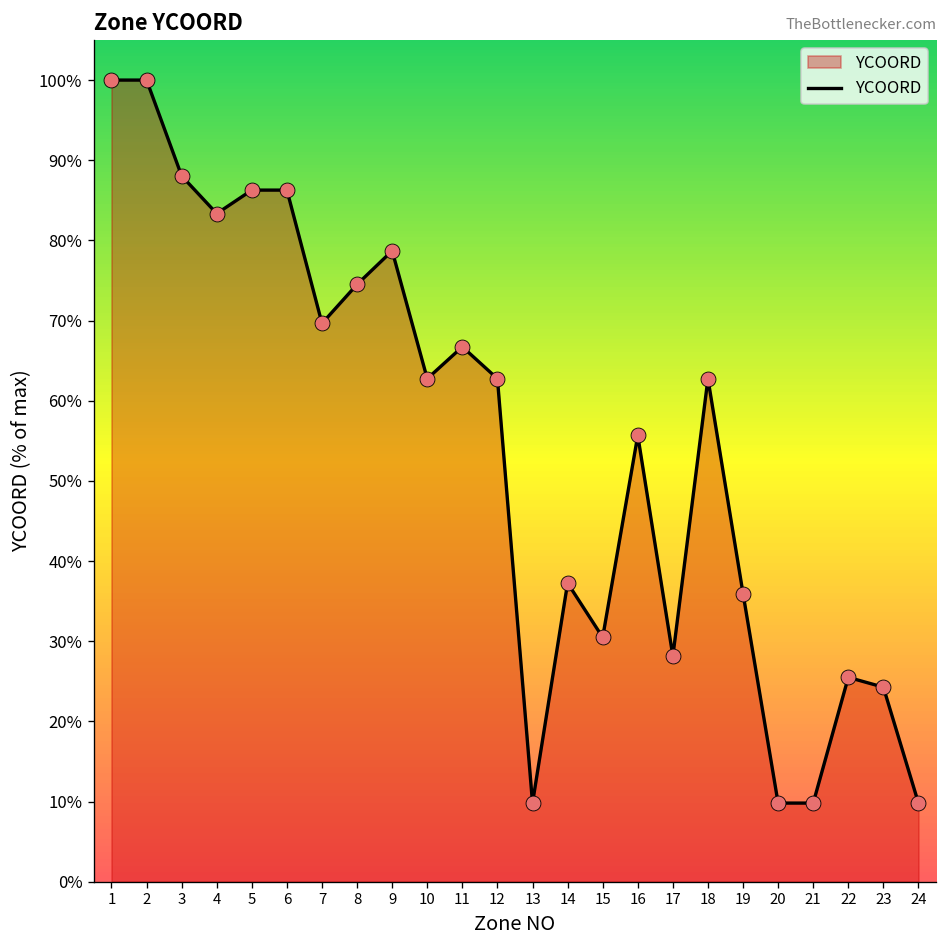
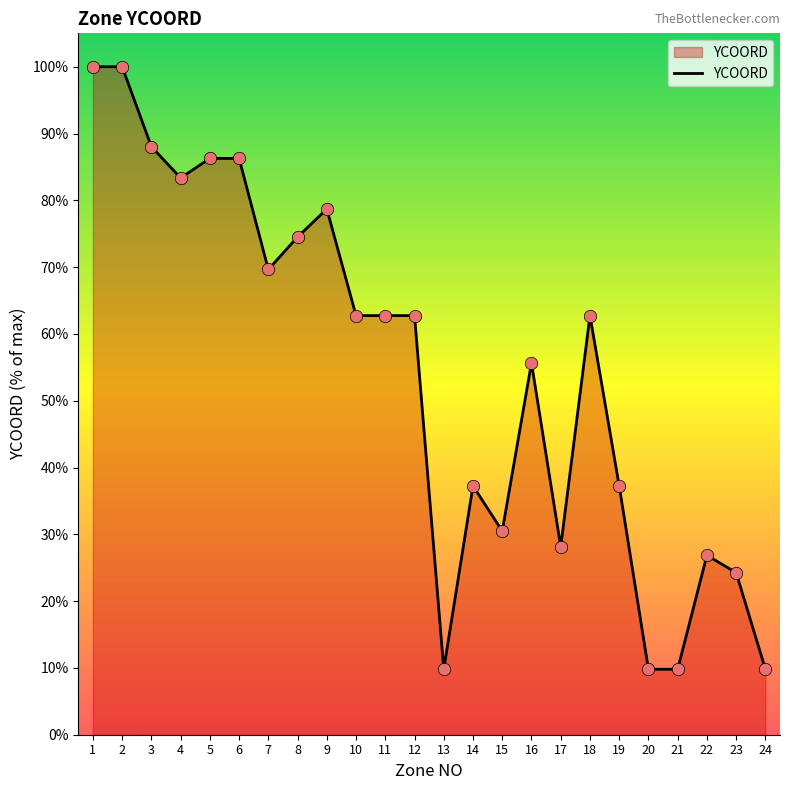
11: 67% -> 63%
19: 36% -> 37%
22: 25% -> 27%
